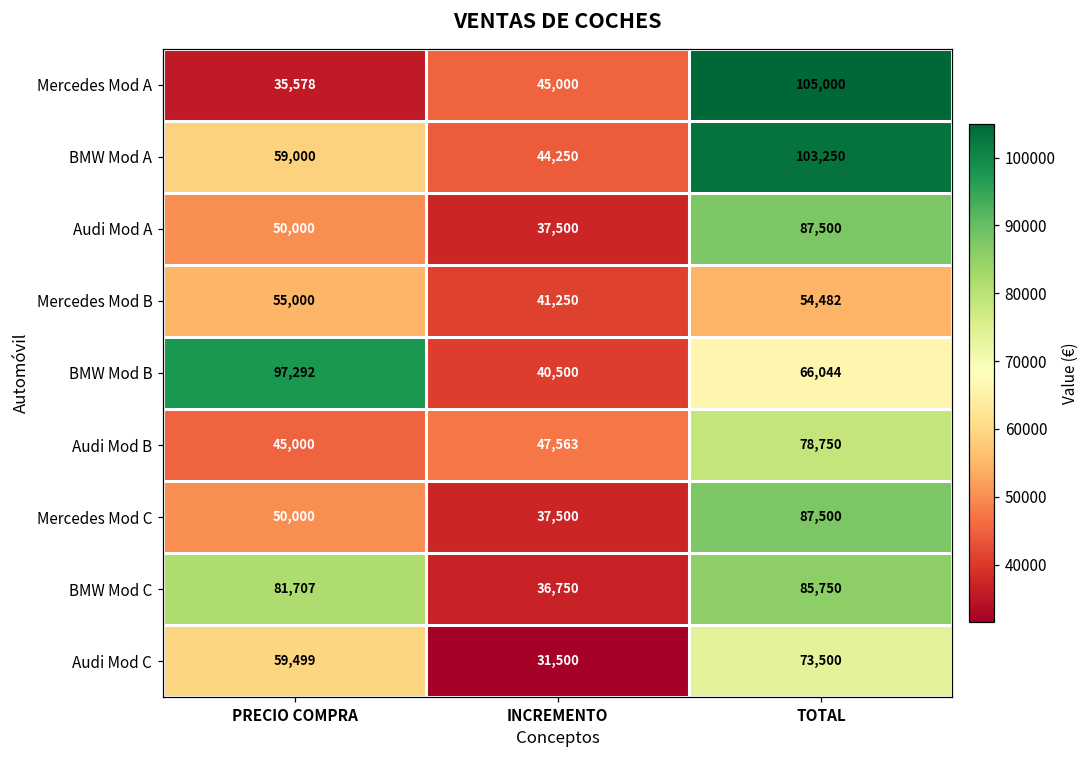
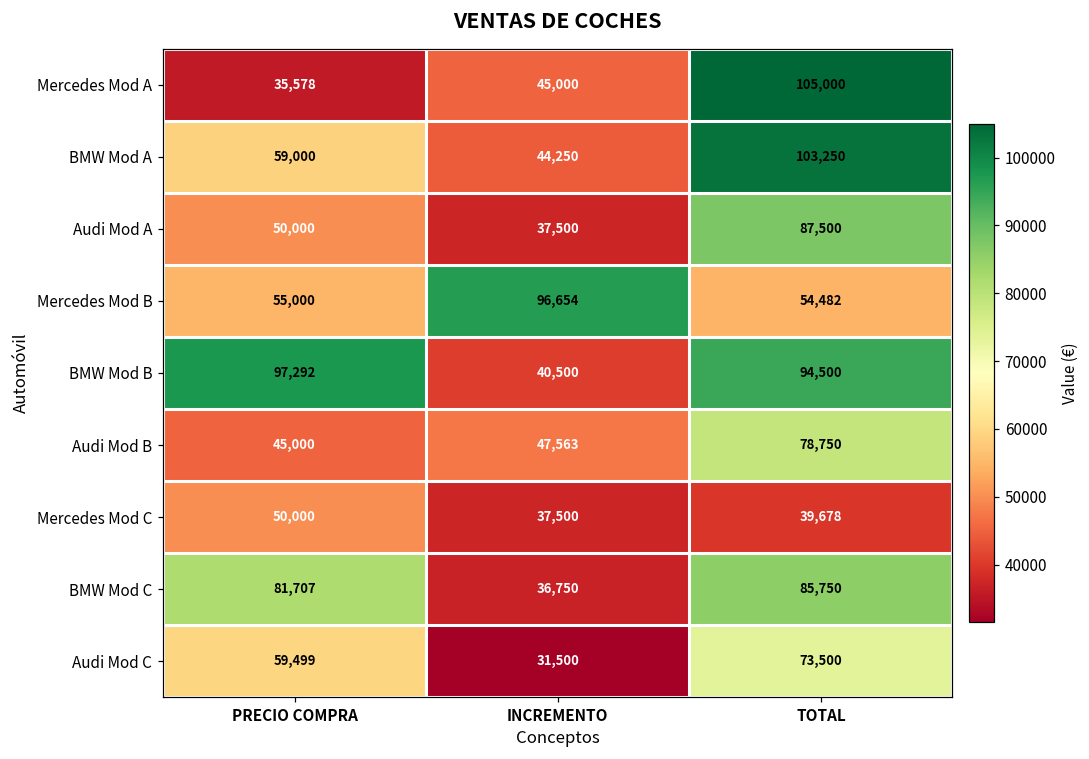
Mercedes Mod B, INCREMENTO: 41,250 -> 96,654
BMW Mod B, TOTAL: 66,044 -> 94,500
Mercedes Mod C, TOTAL: 87,500 -> 39,678
